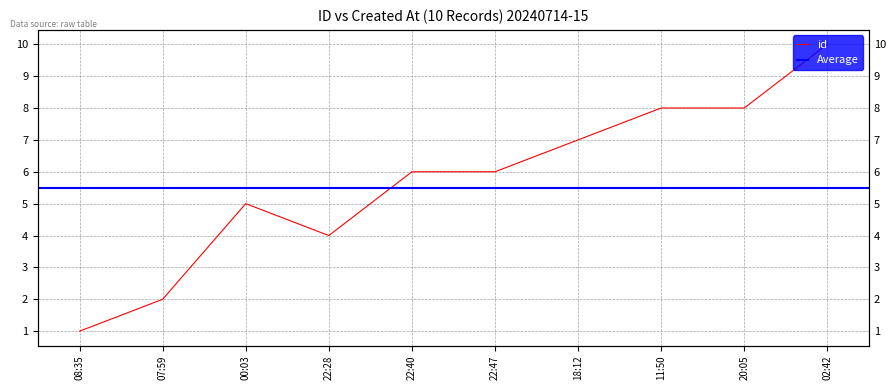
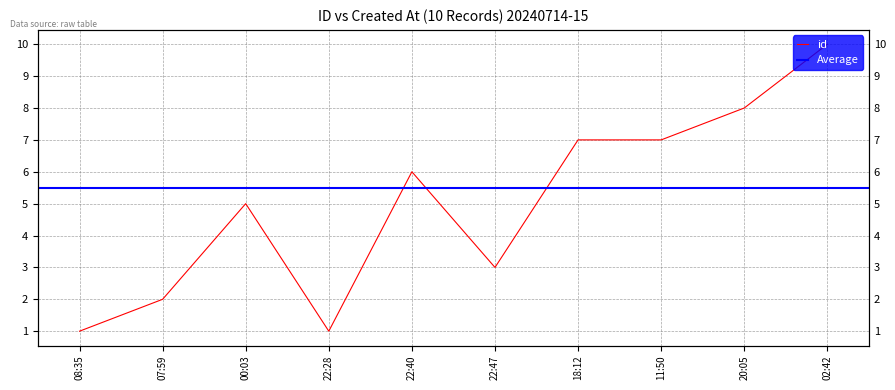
22:28: 4 -> 1
22:47: 6 -> 3
11:50: 8 -> 7
